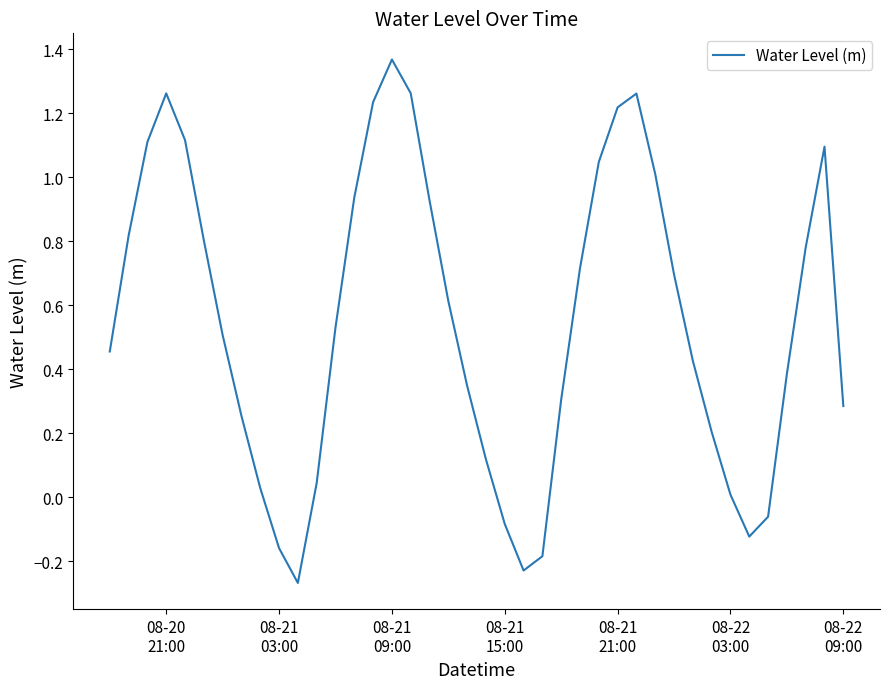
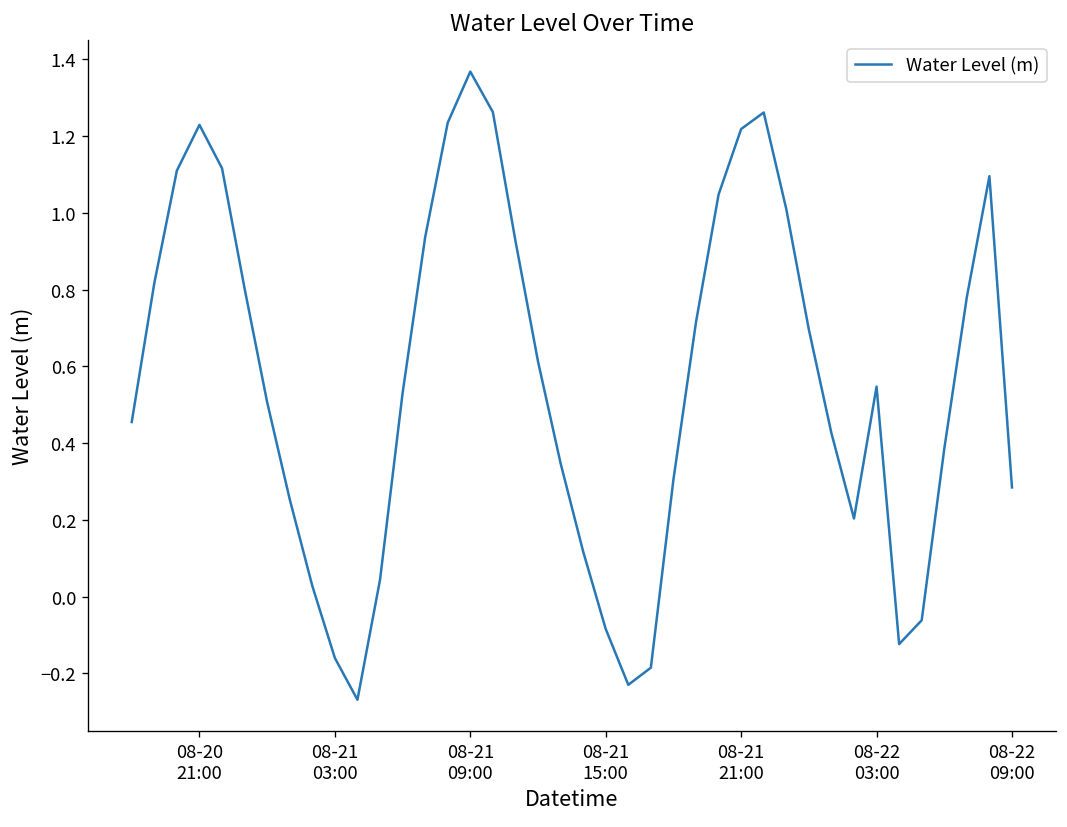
08-20 21:00: 1.26 -> 1.23
08-22 03:00: 0.01 -> 0.55
